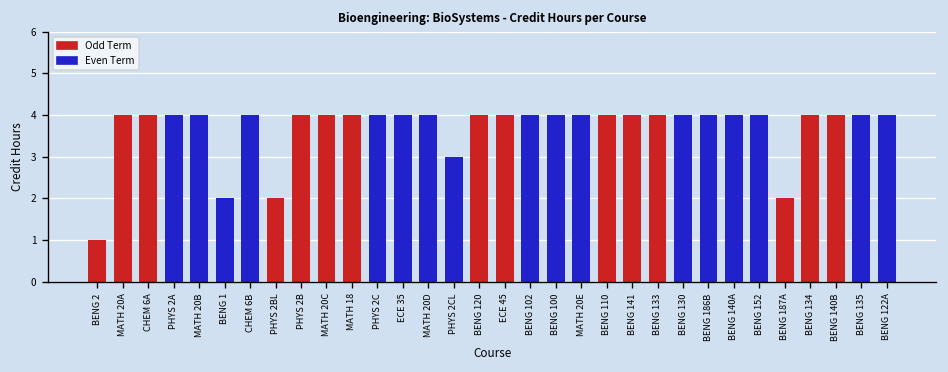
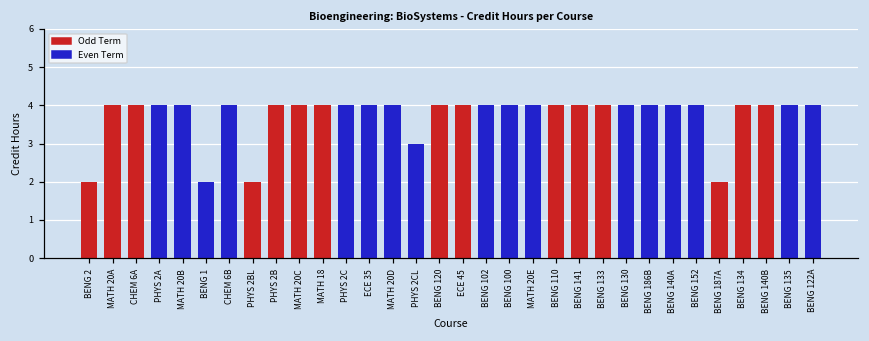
Odd Term, BENG 2: 1 -> 2
